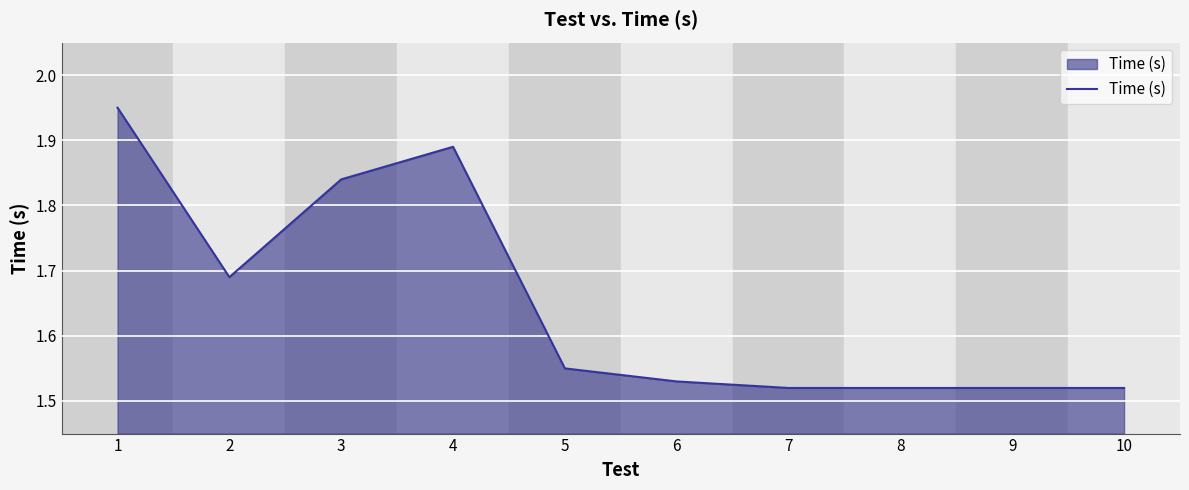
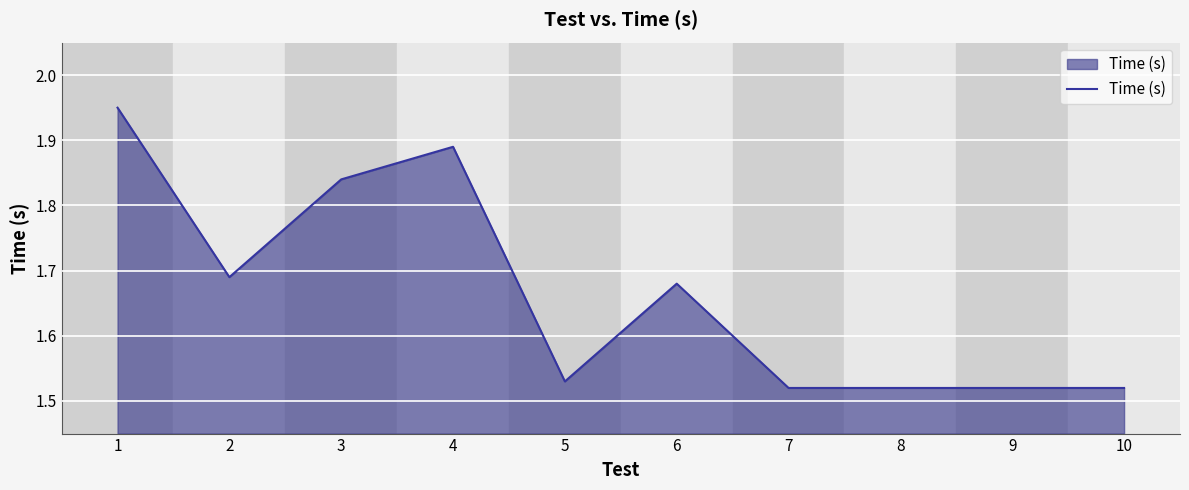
5: 1.55 -> 1.53
6: 1.53 -> 1.68
